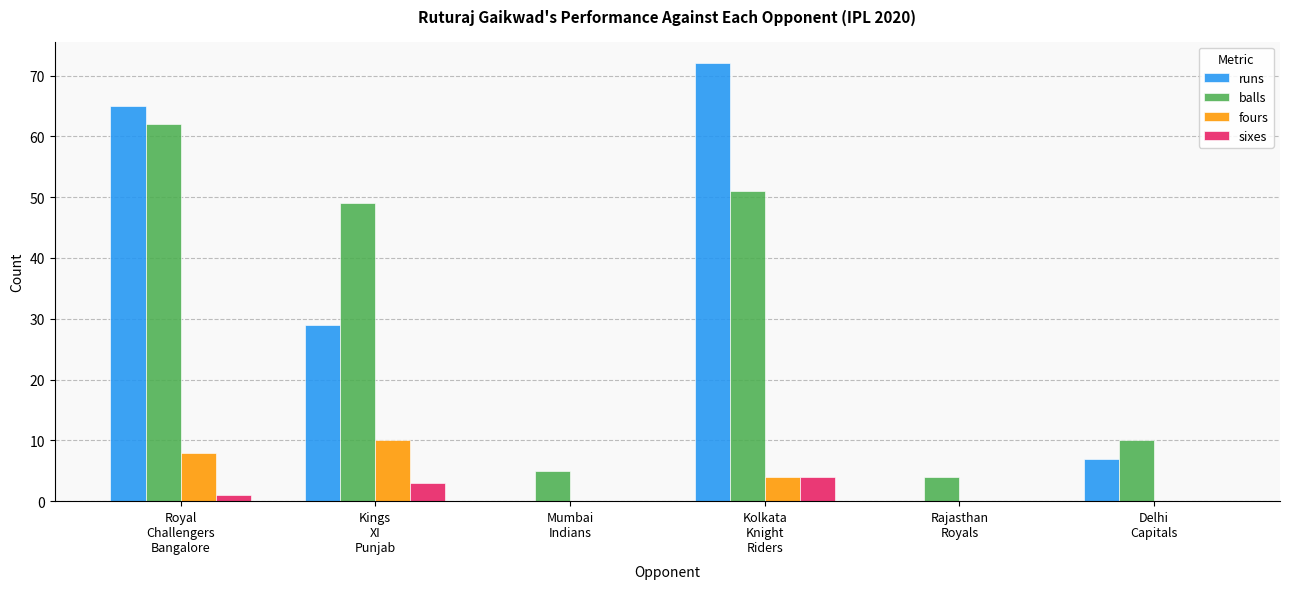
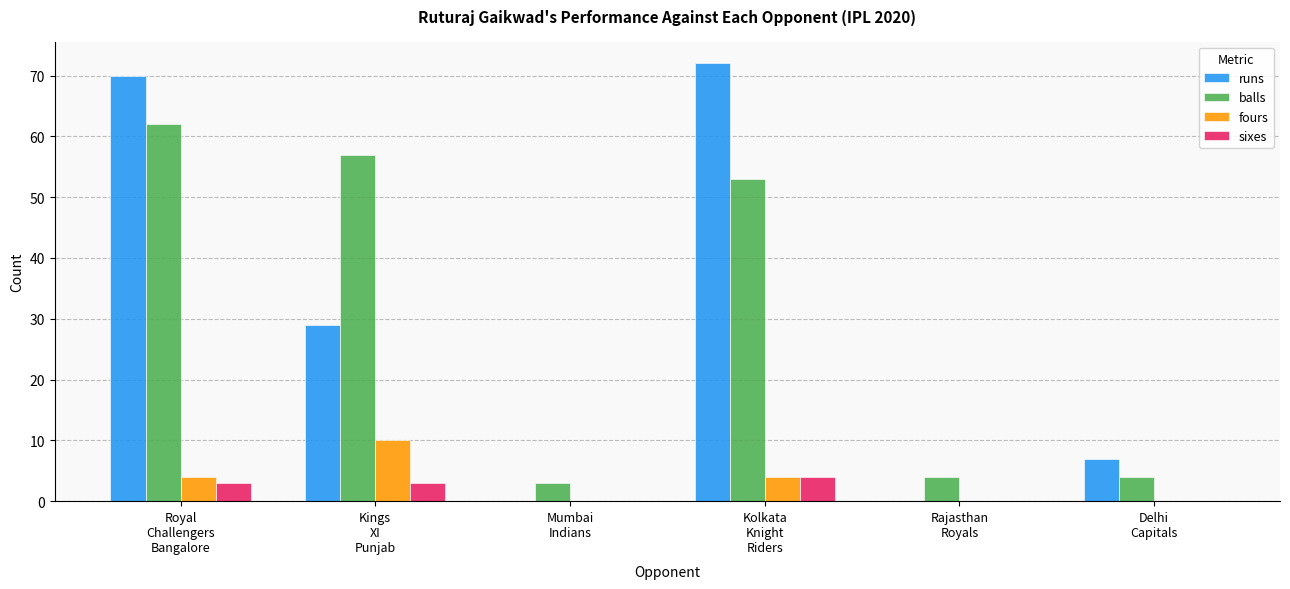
runs, Royal Challengers Bangalore: 65 -> 70
fours, Royal Challengers Bangalore: 8 -> 4
sixes, Royal Challengers Bangalore: 1 -> 3
balls, Kings XI Punjab: 49 -> 57
balls, Mumbai Indians: 5 -> 3
balls, Kolkata Knight Riders: 51 -> 53
balls, Delhi Capitals: 10 -> 4
